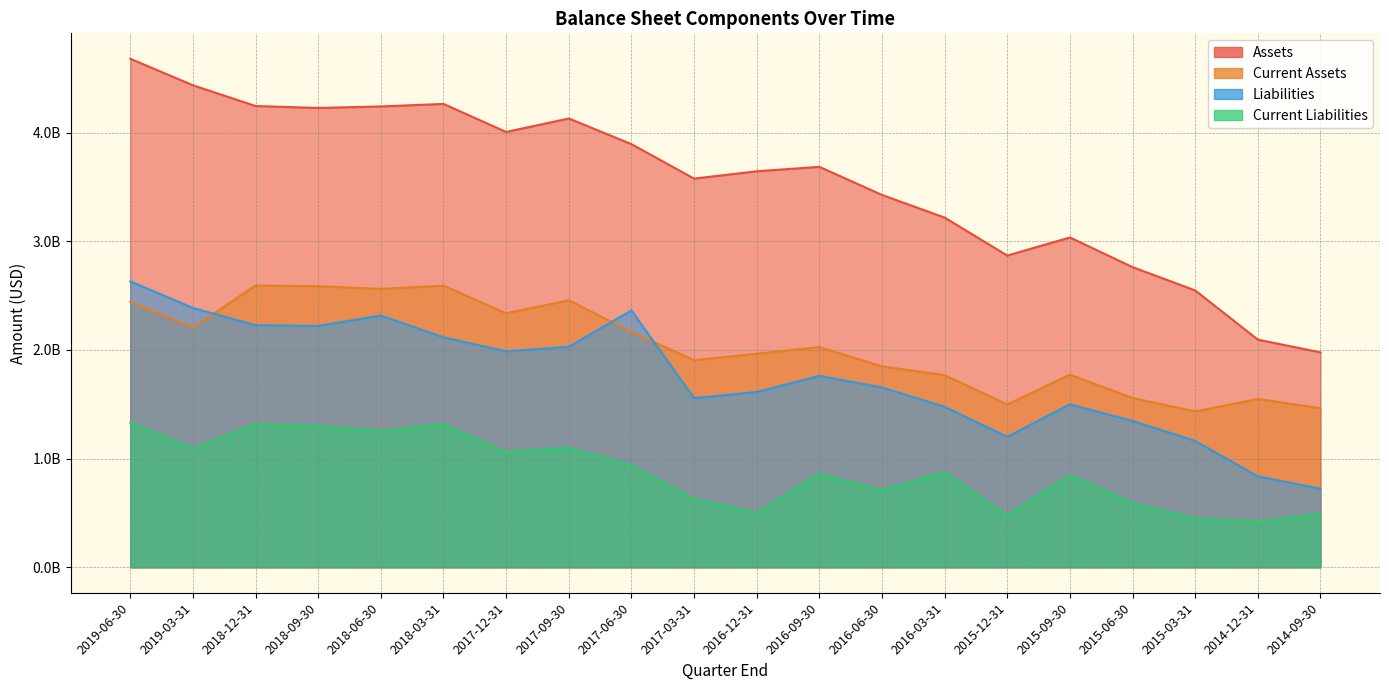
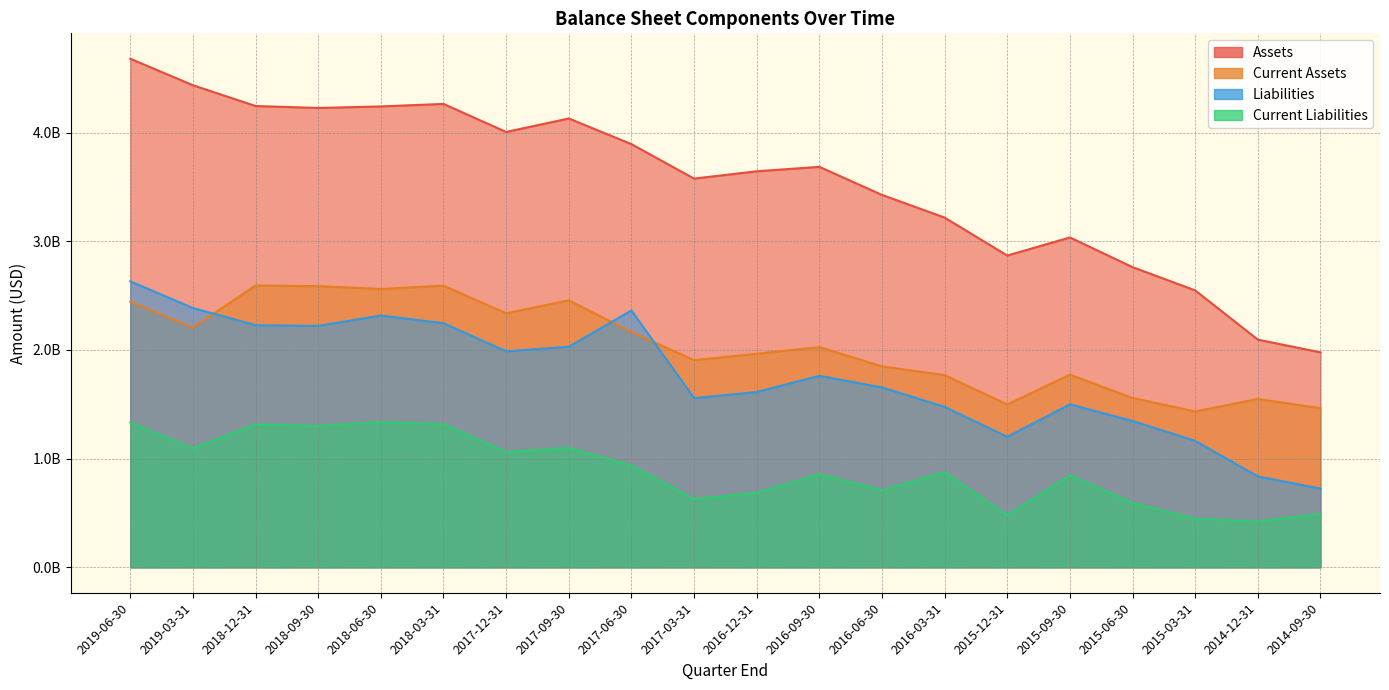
Current Liabilities, 2018-06-30: 1250000000 -> 1340000000
Liabilities, 2018-03-31: 2120000000 -> 2250000000
Current Liabilities, 2016-12-31: 500000000 -> 690000000
